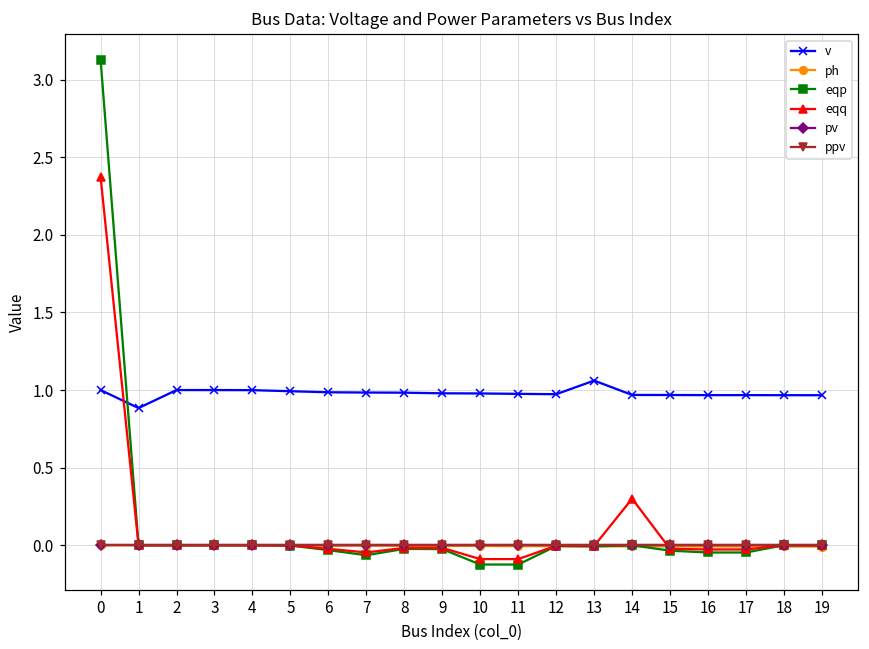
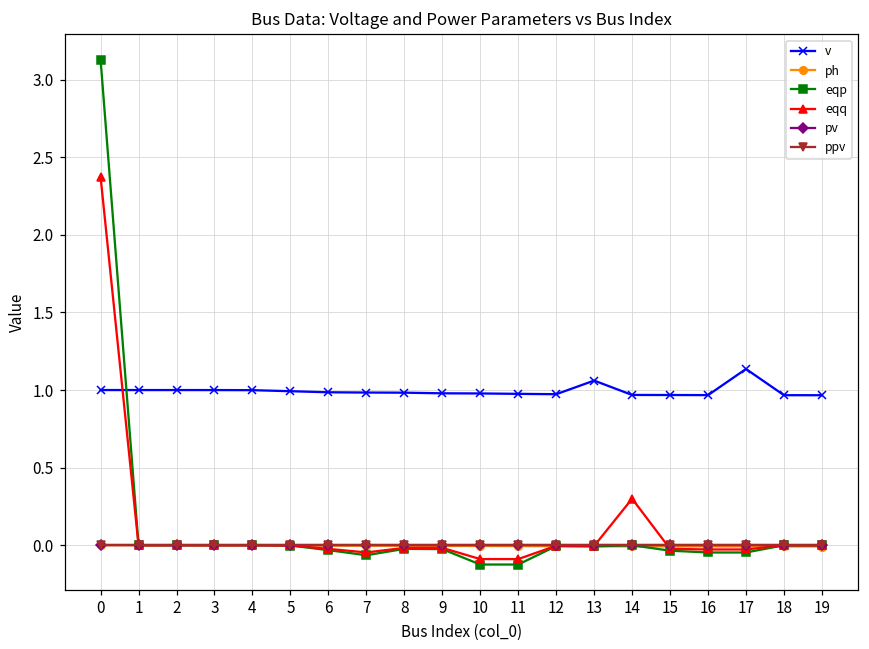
v, 1: 0.88 -> 1.00
v, 17: 0.97 -> 1.14
